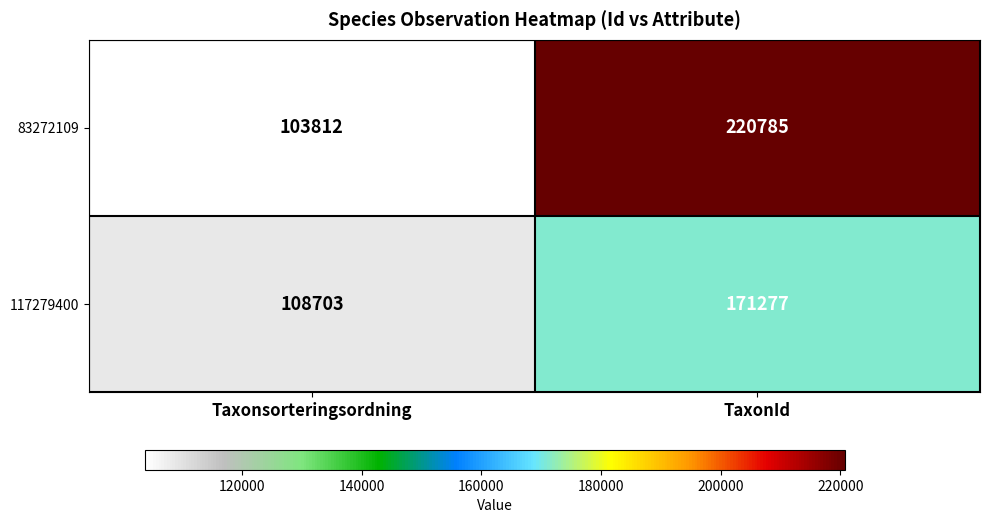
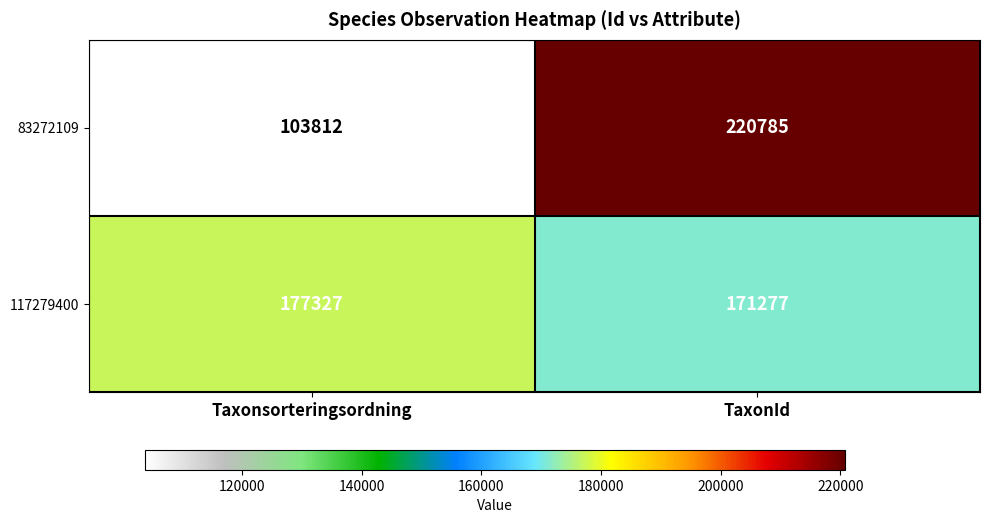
117279400, Taxonsorteringsordning: 108703 -> 177327
